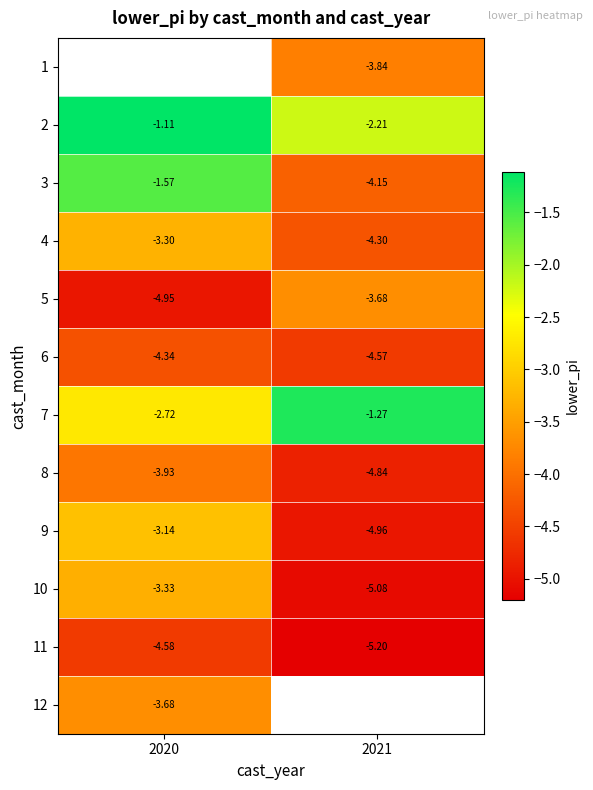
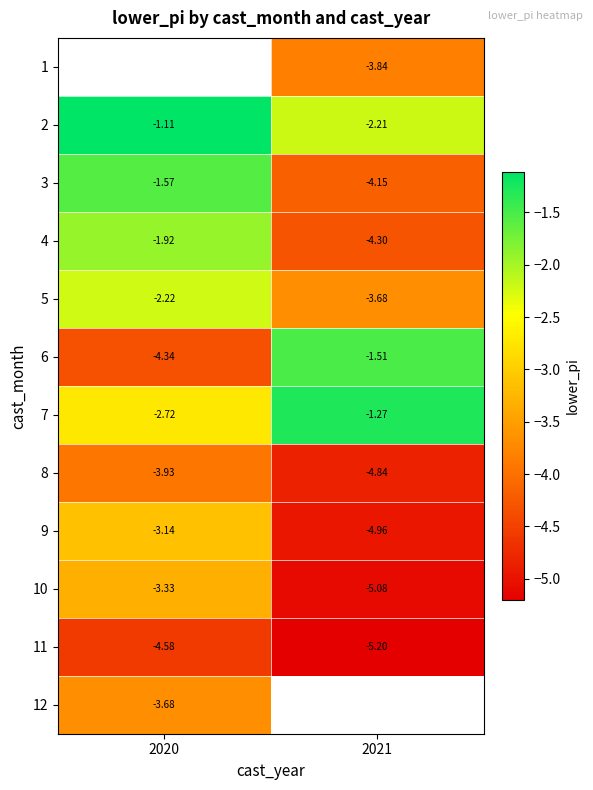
4, 2020: -3.30 -> -1.92
5, 2020: -4.95 -> -2.22
6, 2021: -4.57 -> -1.51
